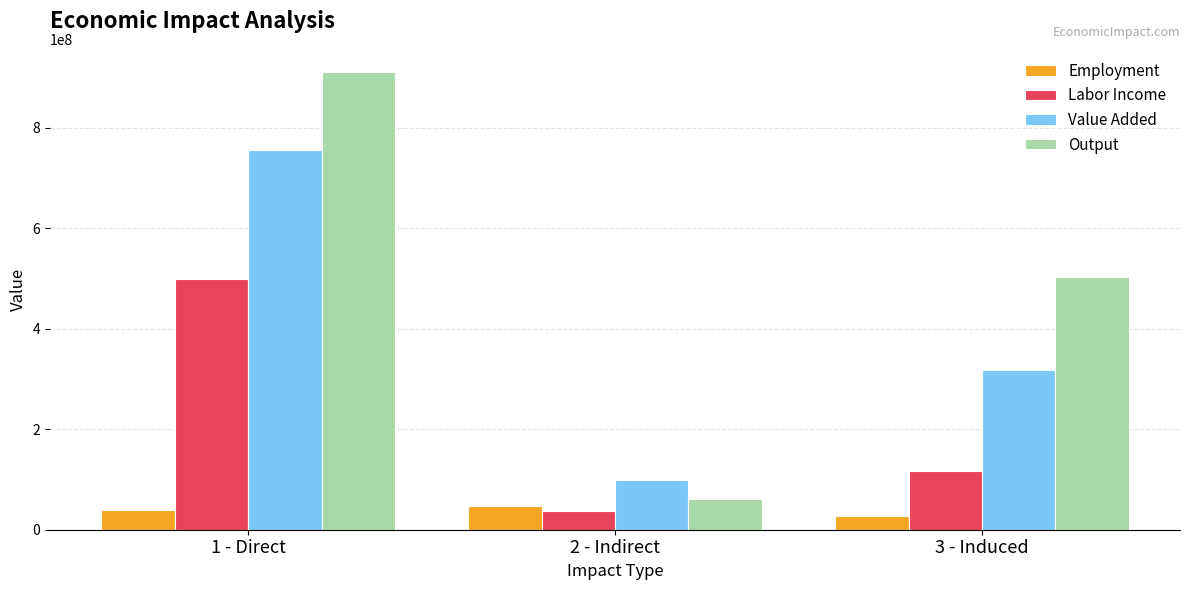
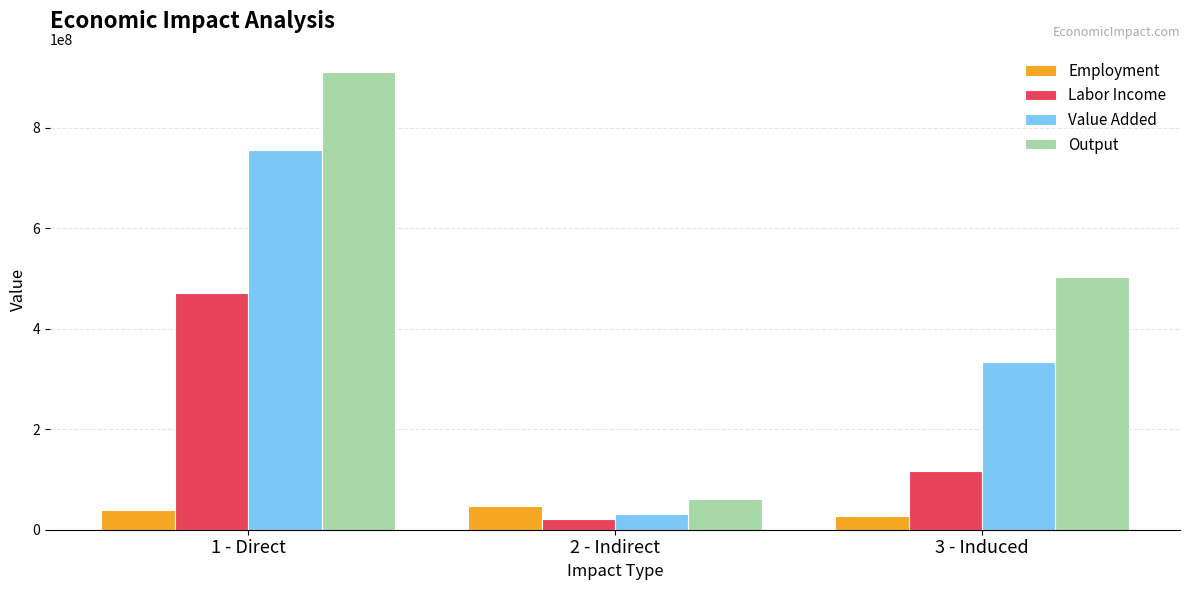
Labor Income, 1 - Direct: 500000000 -> 470000000
Labor Income, 2 - Indirect: 40000000 -> 20000000
Value Added, 2 - Indirect: 100000000 -> 30000000
Value Added, 3 - Induced: 320000000 -> 330000000
